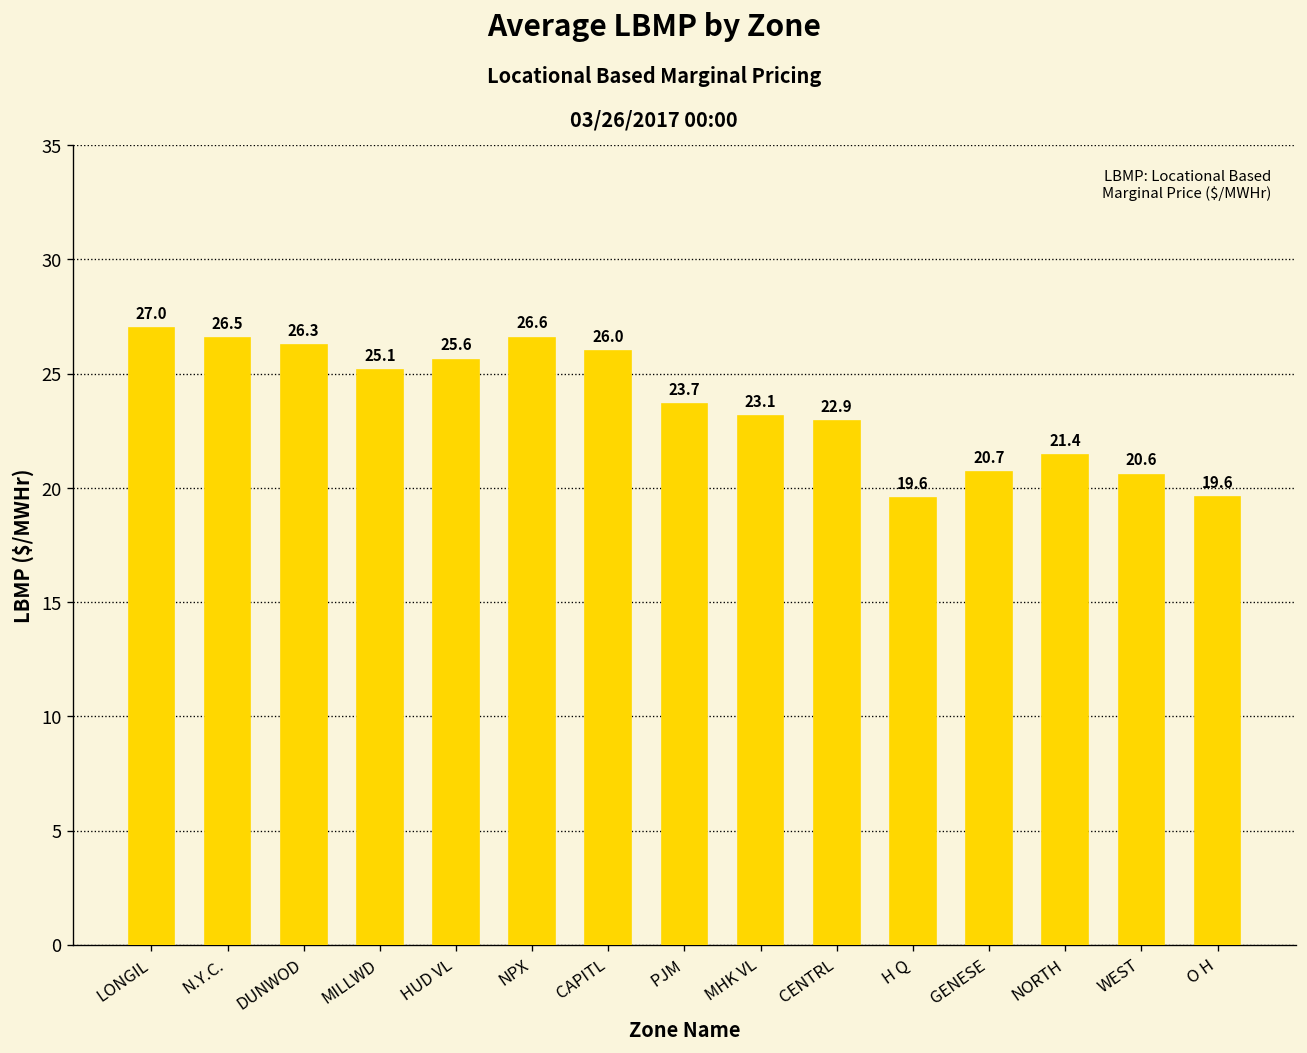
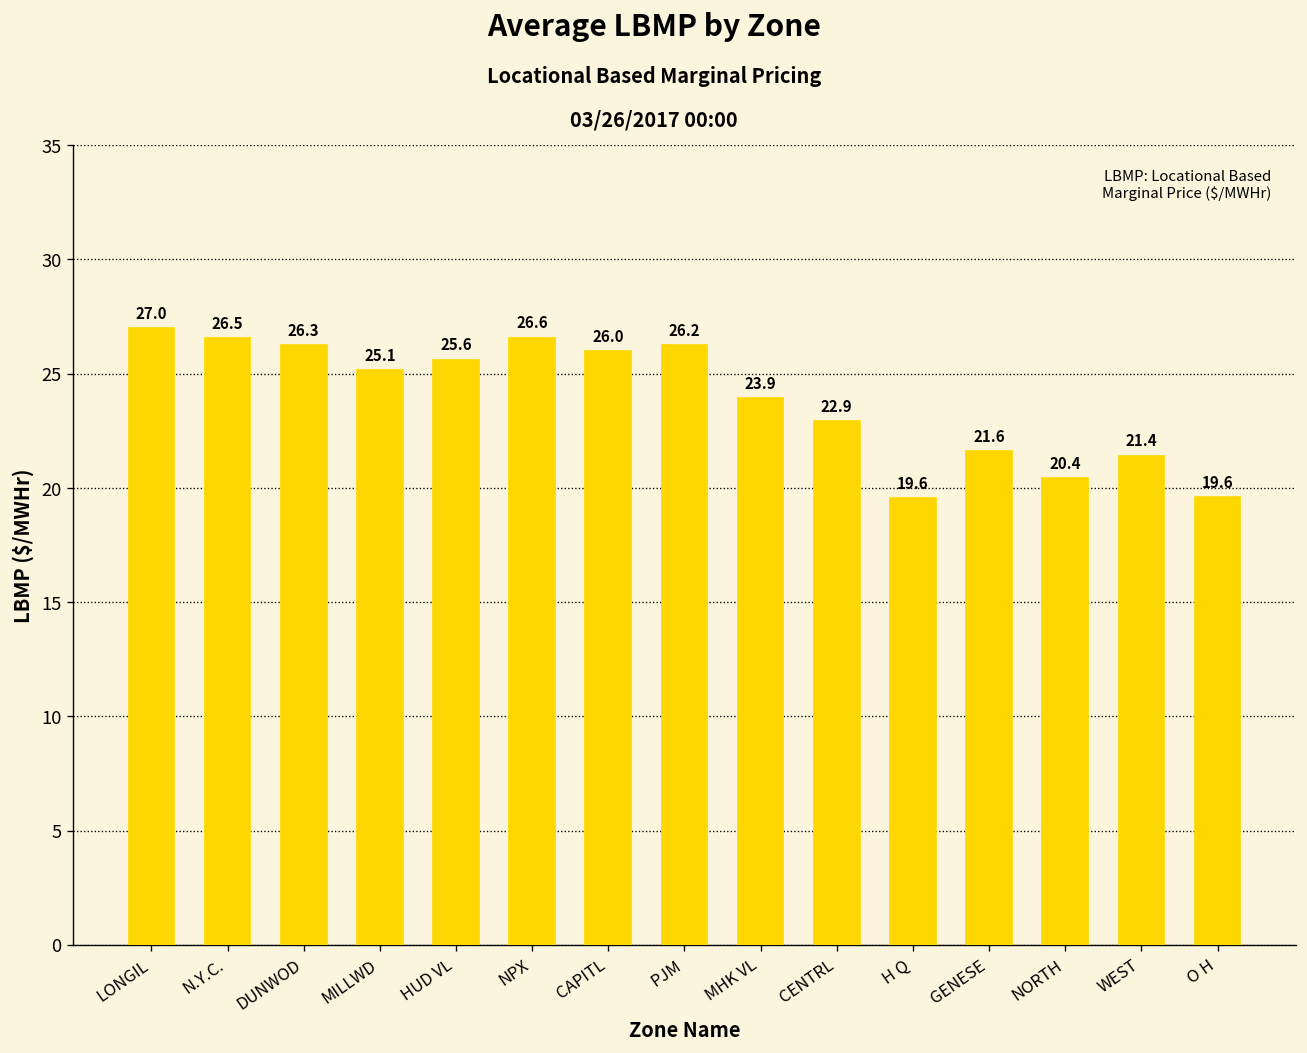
PJM: 23.7 -> 26.2
MHK VL: 23.1 -> 23.9
GENESE: 20.7 -> 21.6
NORTH: 21.4 -> 20.4
WEST: 20.6 -> 21.4
